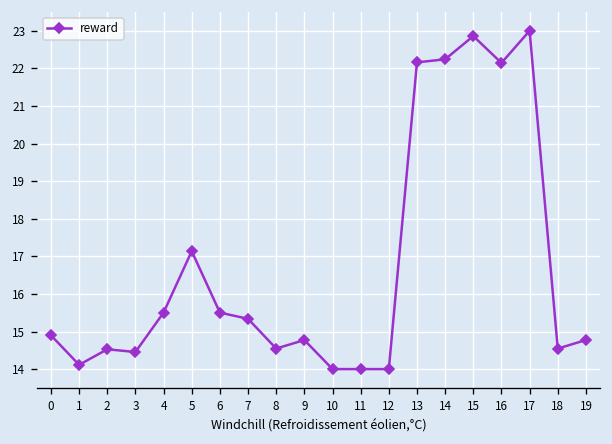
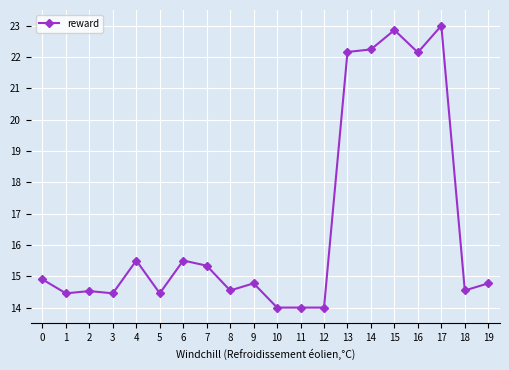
1: 14.1 -> 14.5
5: 17.1 -> 14.5
